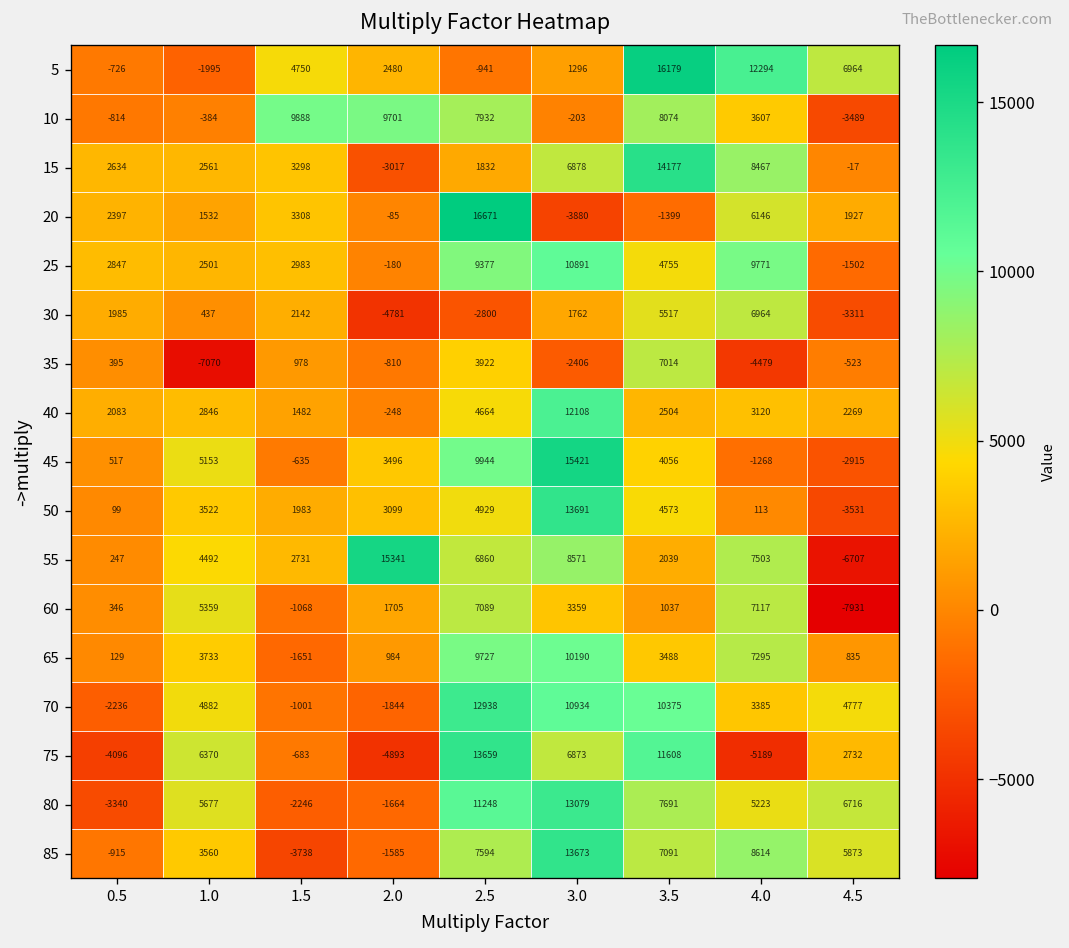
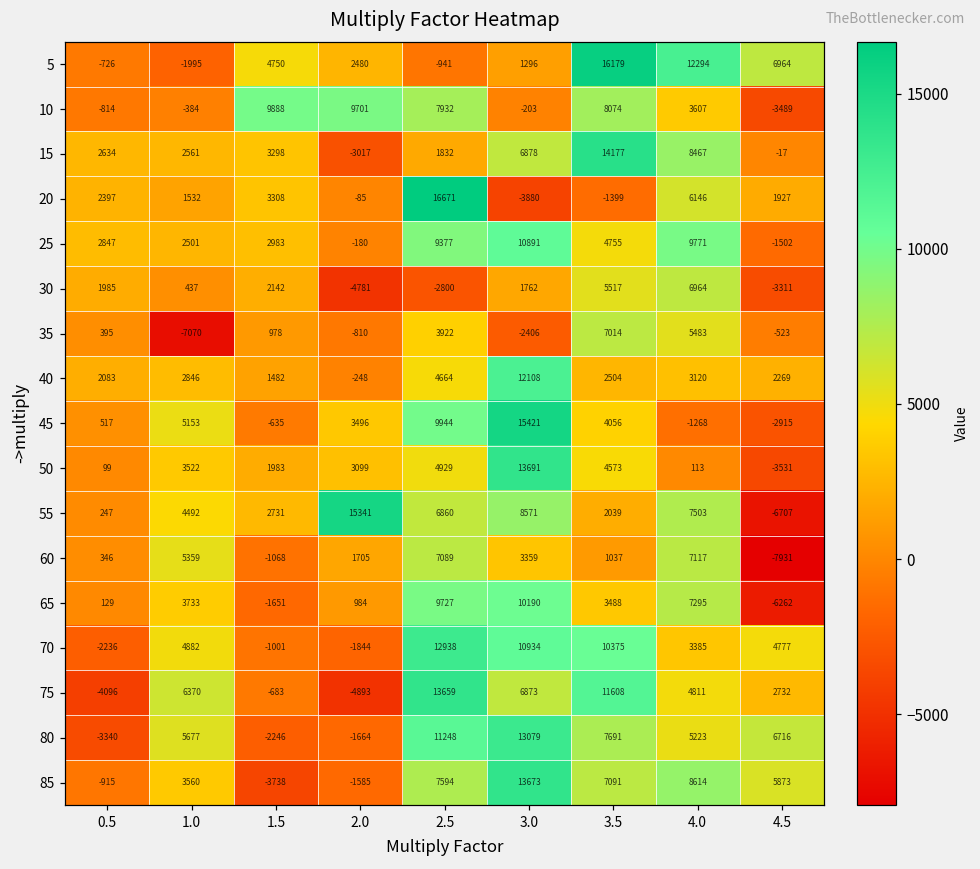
35, 4.0: -4479 -> 5483
65, 4.5: 835 -> -6262
75, 4.0: -5189 -> 4811
